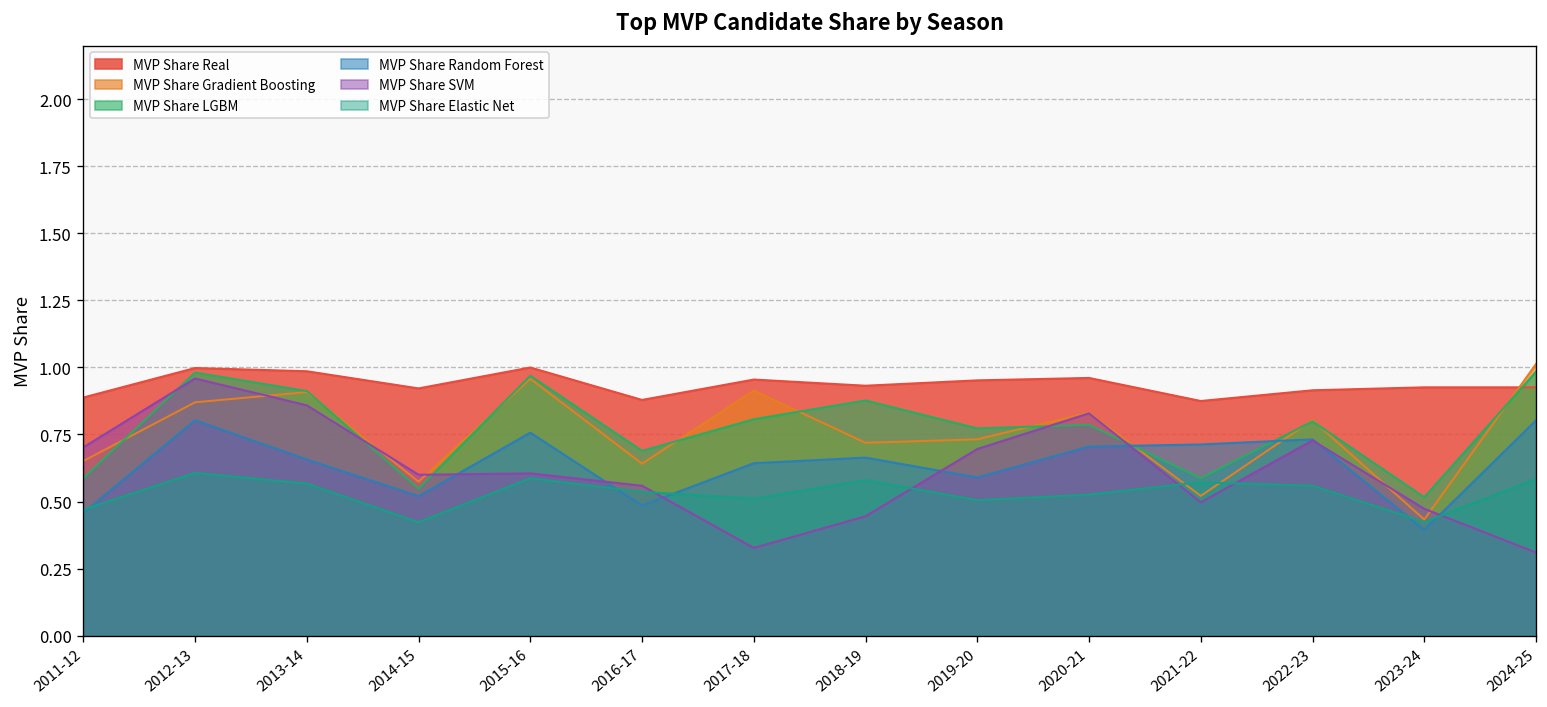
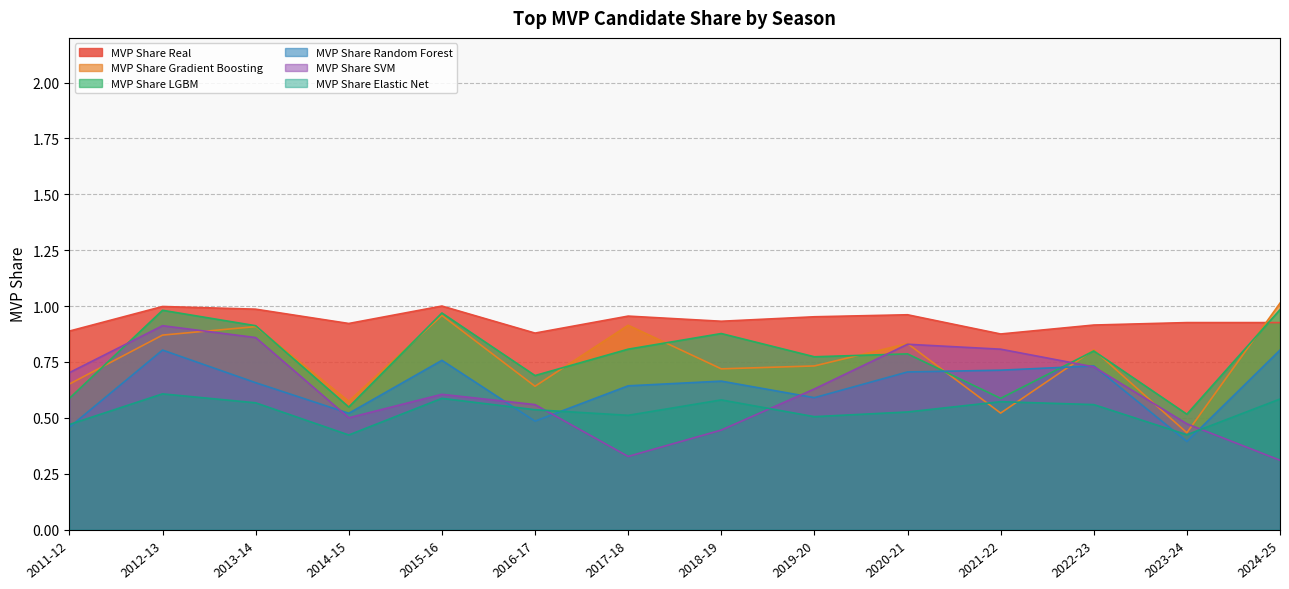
MVP Share SVM, 2012-13: 0.96 -> 0.91
MVP Share SVM, 2014-15: 0.6 -> 0.5
MVP Share SVM, 2019-20: 0.70 -> 0.63
MVP Share SVM, 2021-22: 0.50 -> 0.81
